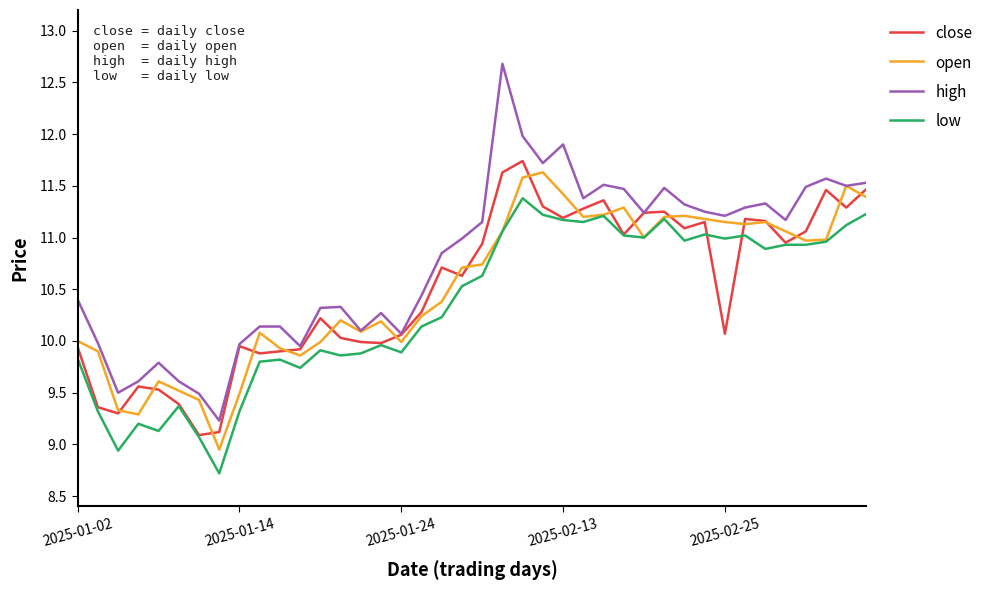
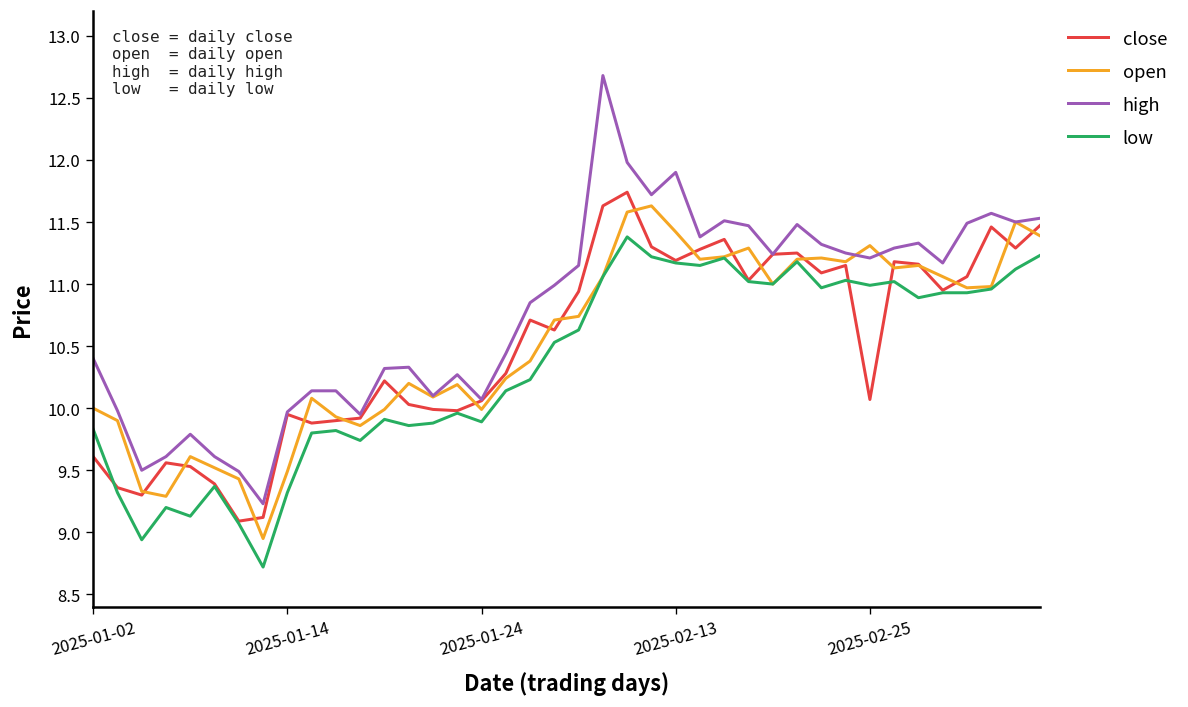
close, 2025-01-02: 9.94 -> 9.61
open, 2025-02-25: 11.15 -> 11.31
